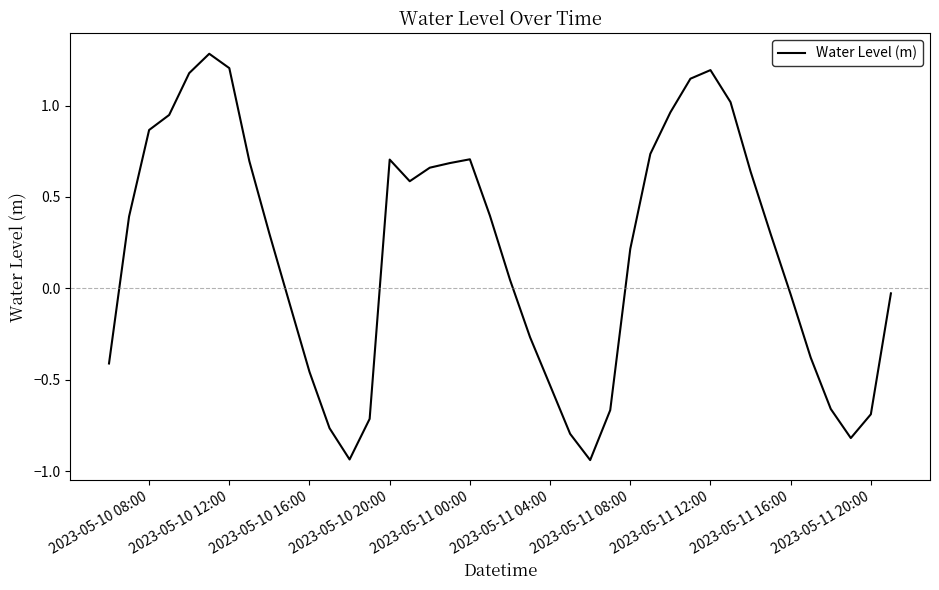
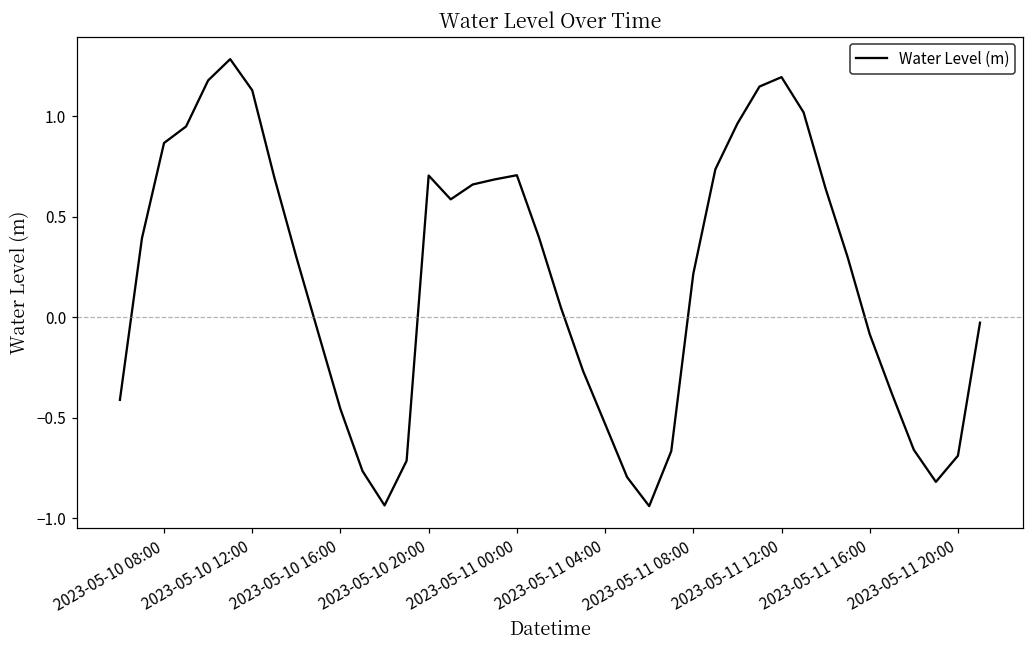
2023-05-10 12:00: 1.20 -> 1.13
2023-05-11 16:00: -0.03 -> -0.08
